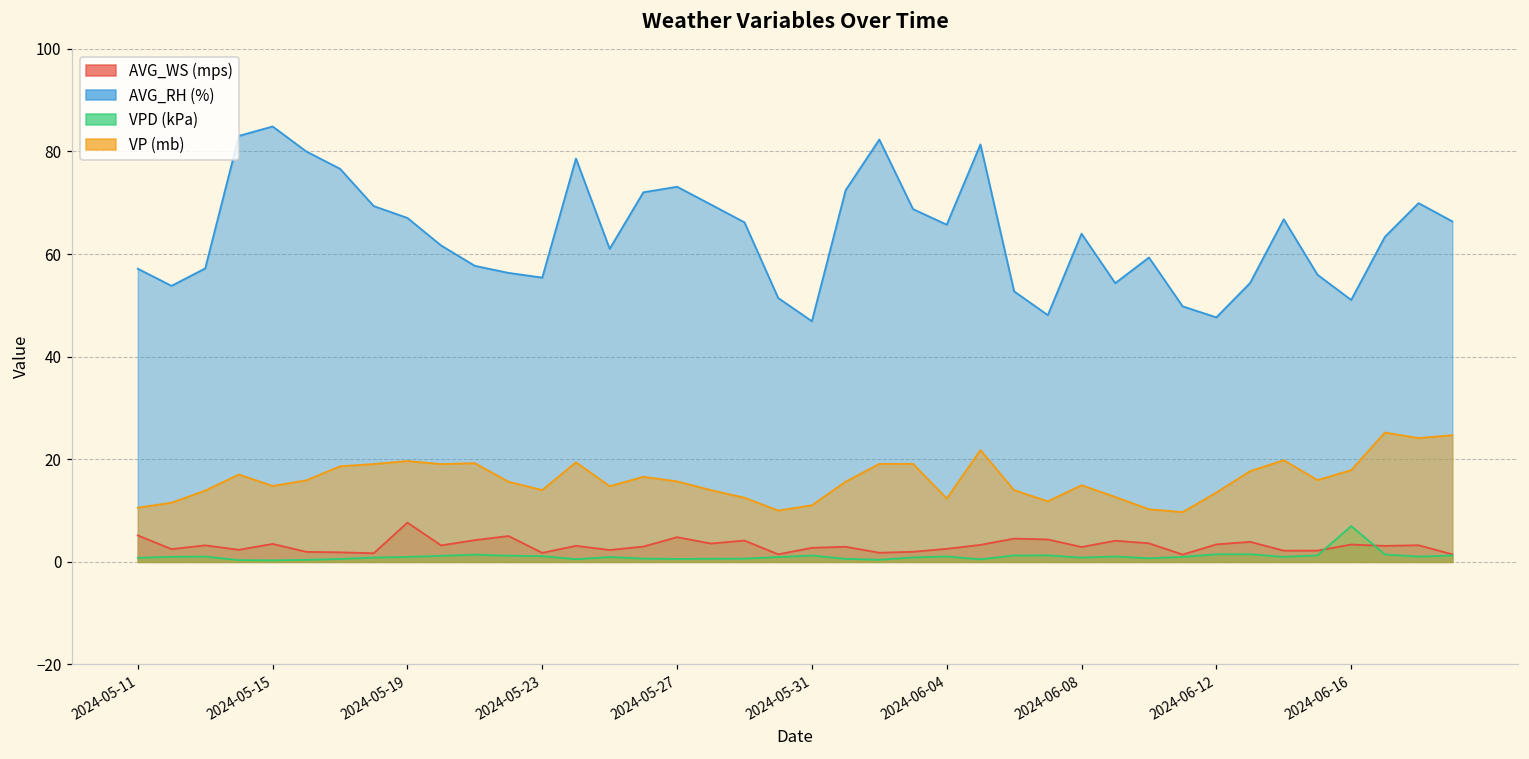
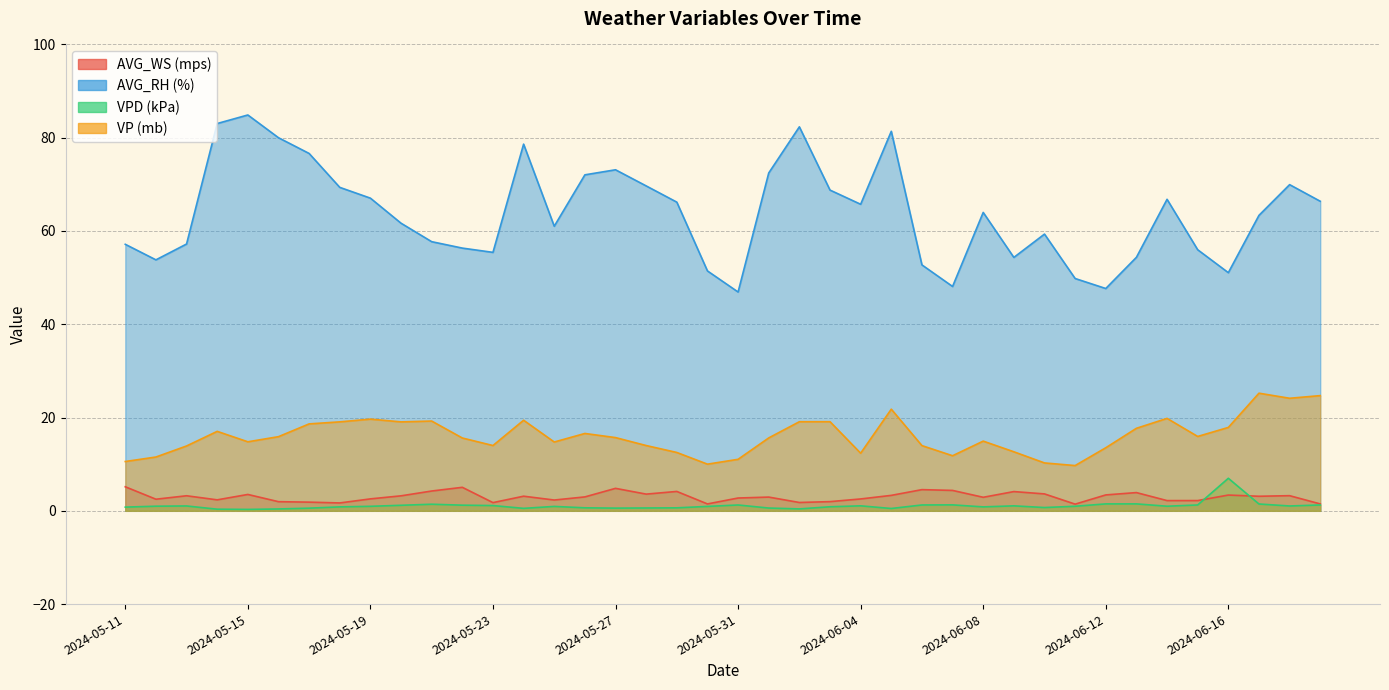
AVG_WS (mps), 2024-05-19: 8 -> 3
